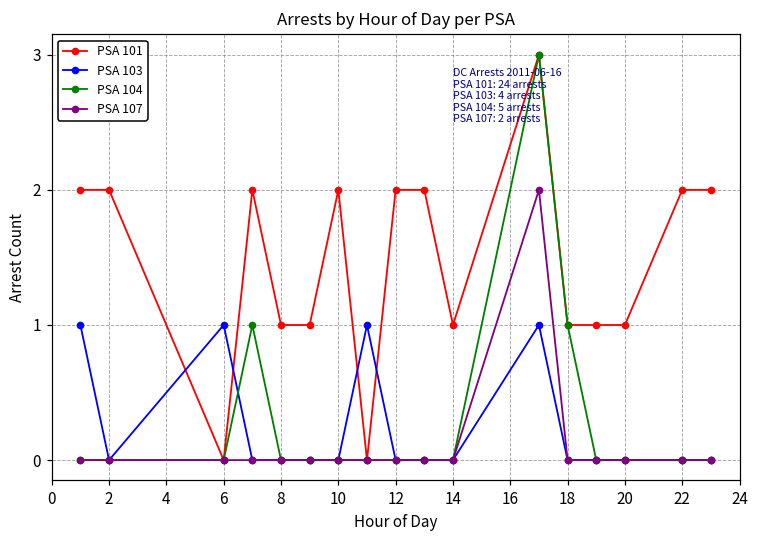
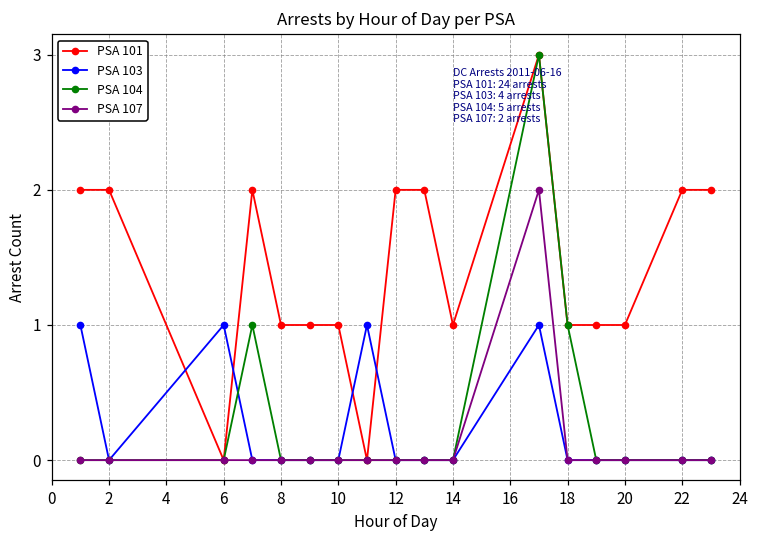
PSA 101, 10: 2 -> 1
